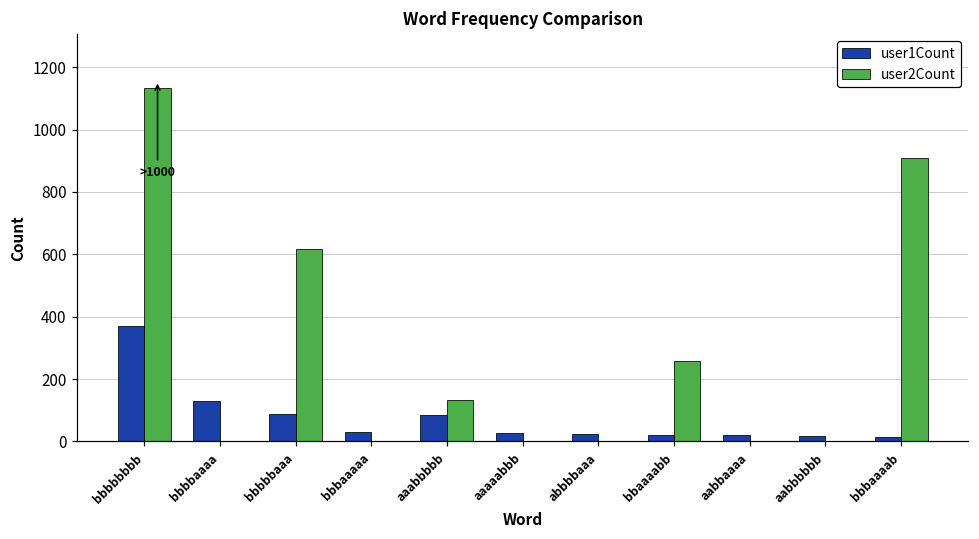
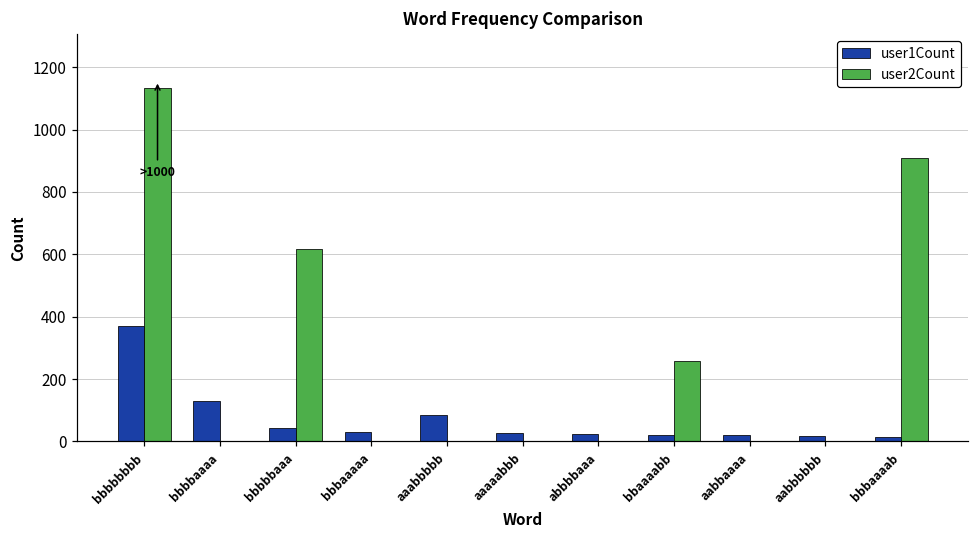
user1Count, bbbbbaaa: 90 -> 40
user2Count, aaabbbbb: 130 -> 0
